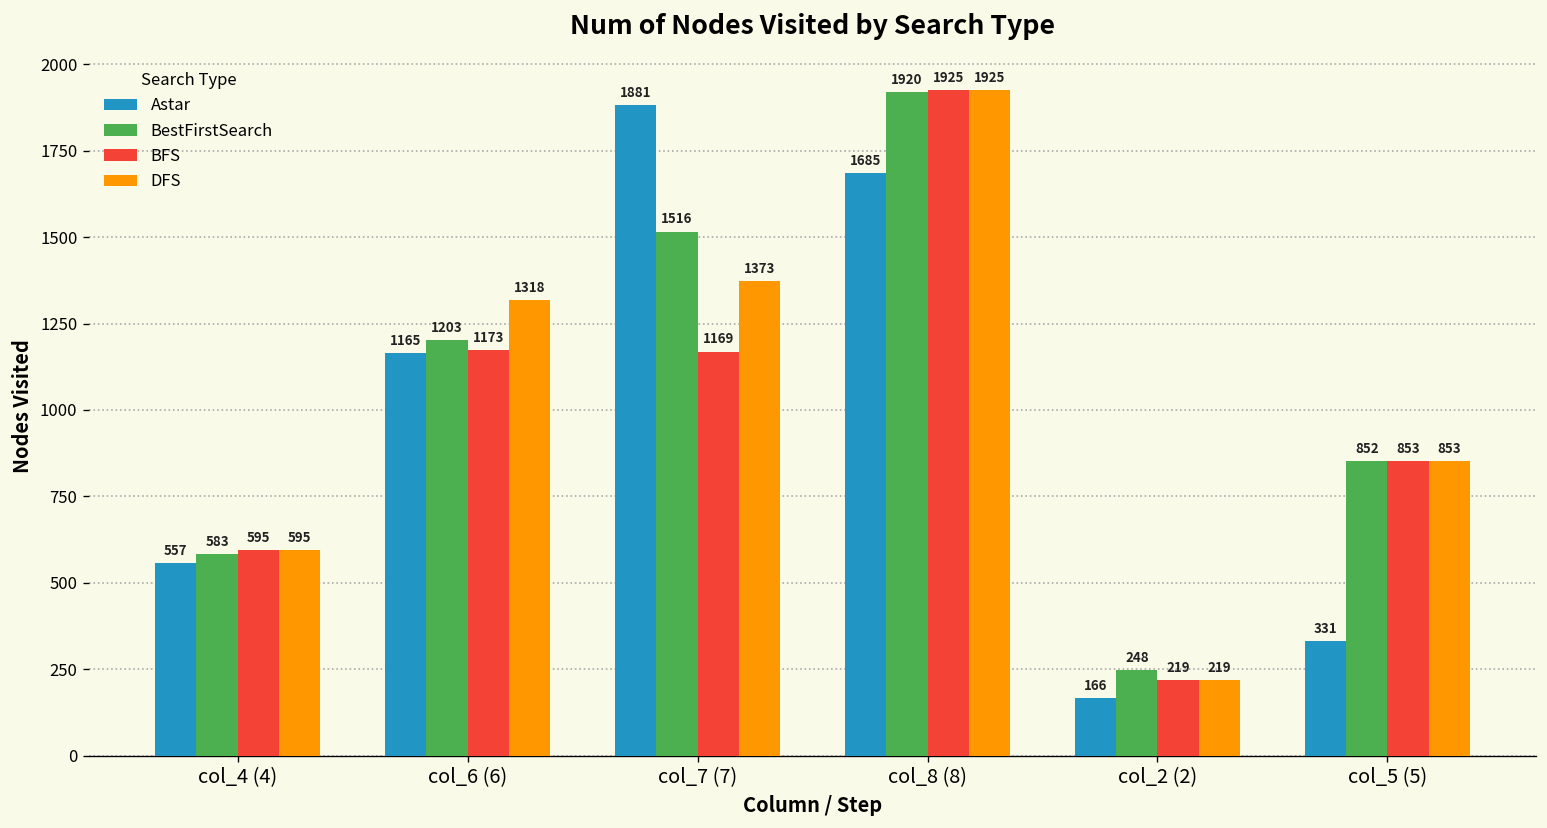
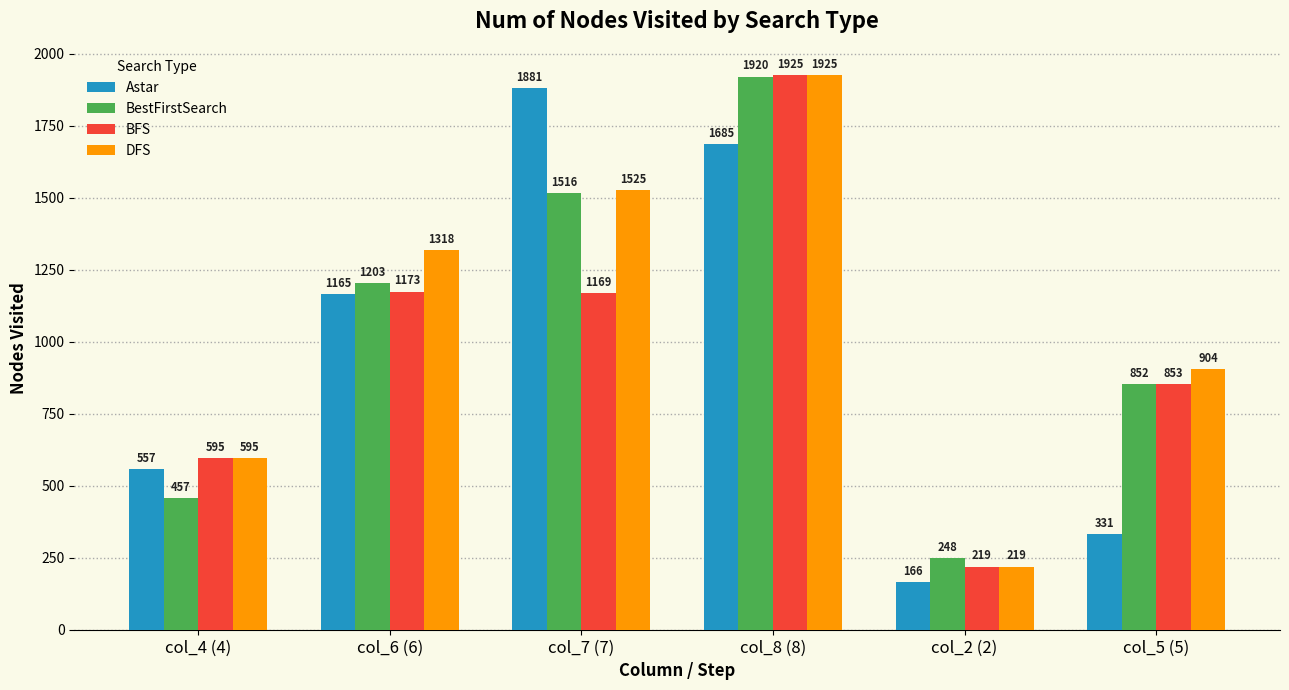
BestFirstSearch, col_4 (4): 583 -> 457
DFS, col_7 (7): 1373 -> 1525
DFS, col_5 (5): 853 -> 904
